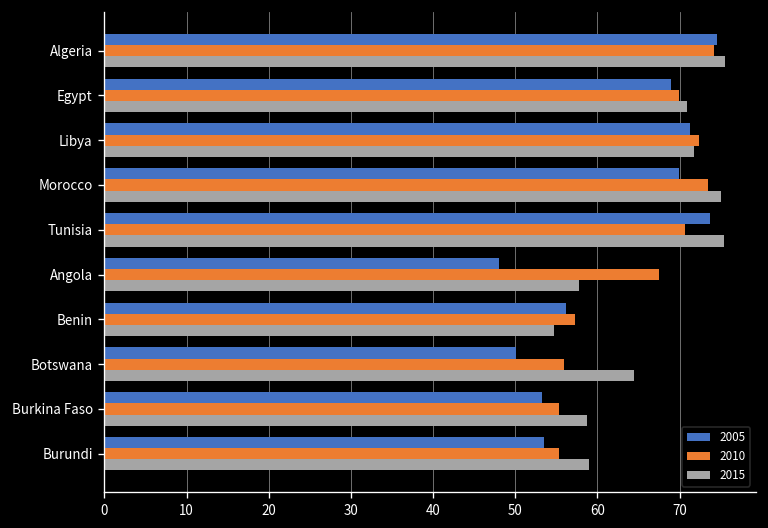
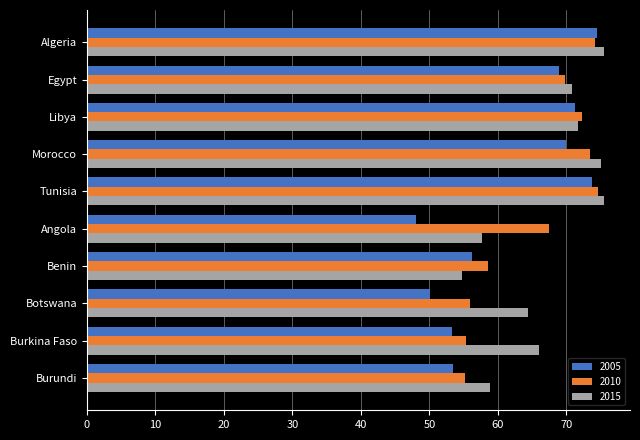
2010, Tunisia: 71 -> 75
2010, Benin: 57 -> 59
2015, Burkina Faso: 59 -> 66
